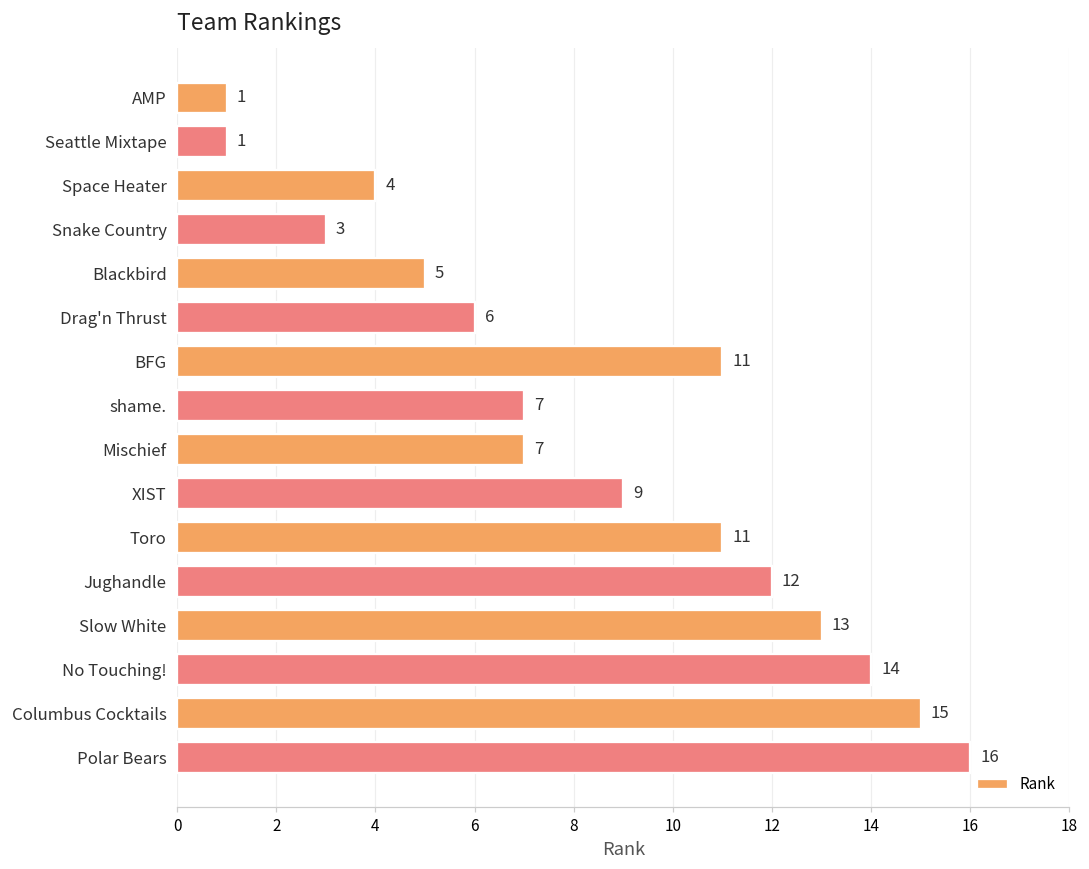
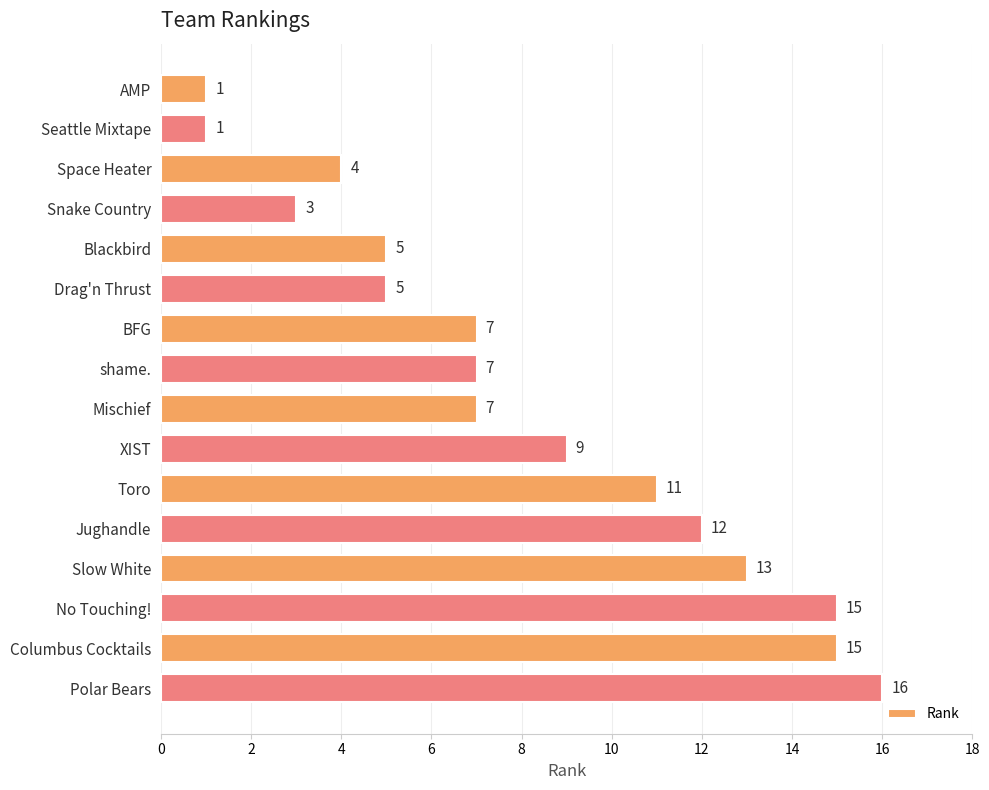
Drag'n Thrust: 6 -> 5
BFG: 11 -> 7
No Touching!: 14 -> 15
